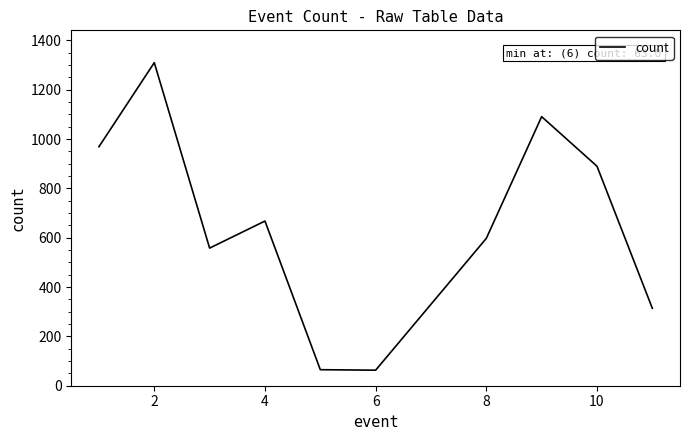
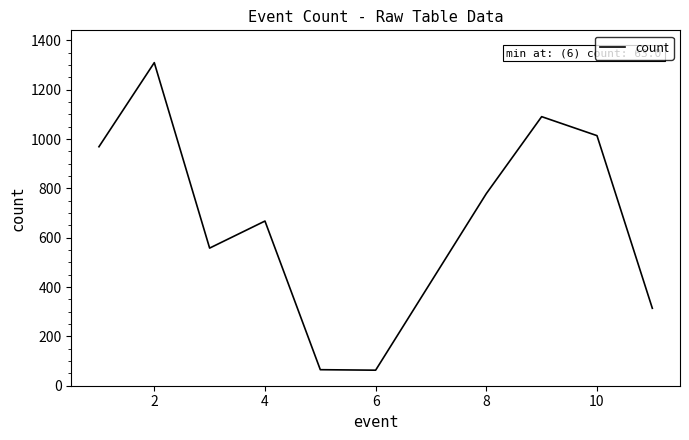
8: 600 -> 780
10: 890 -> 1010
